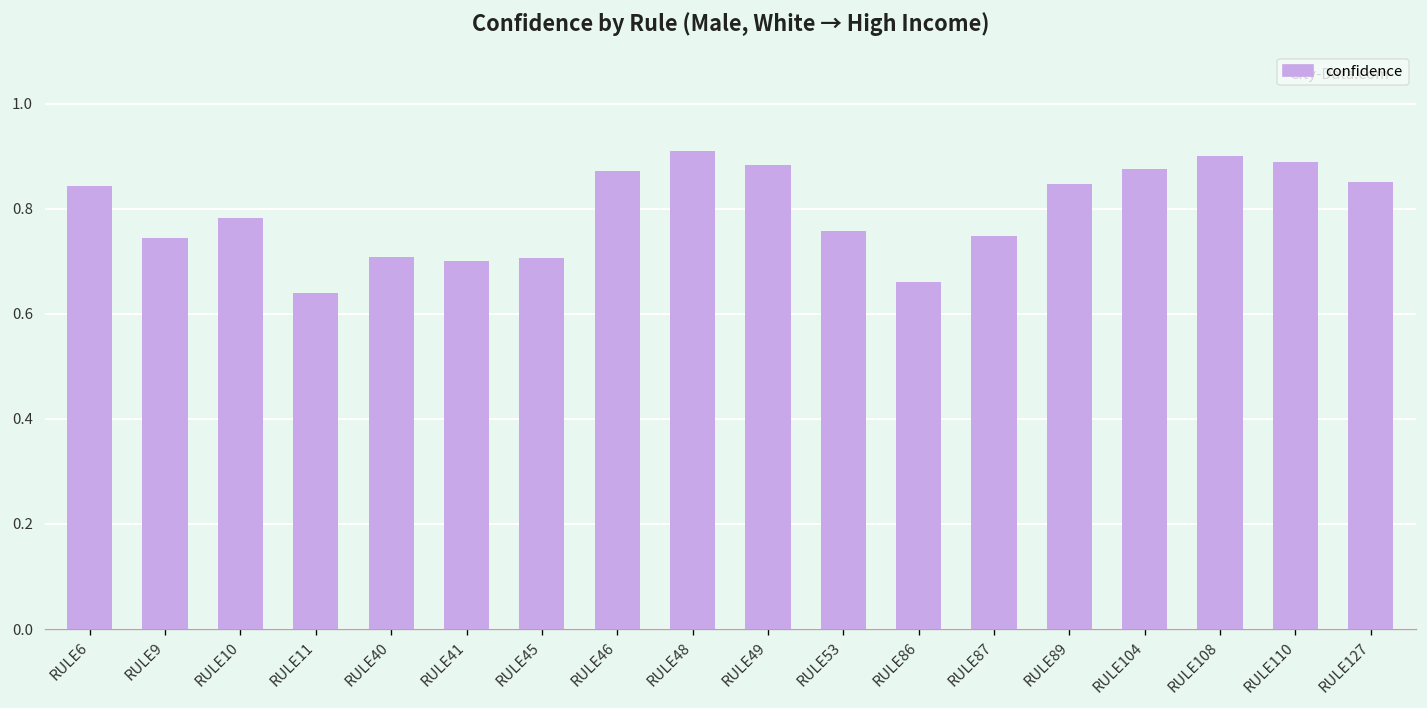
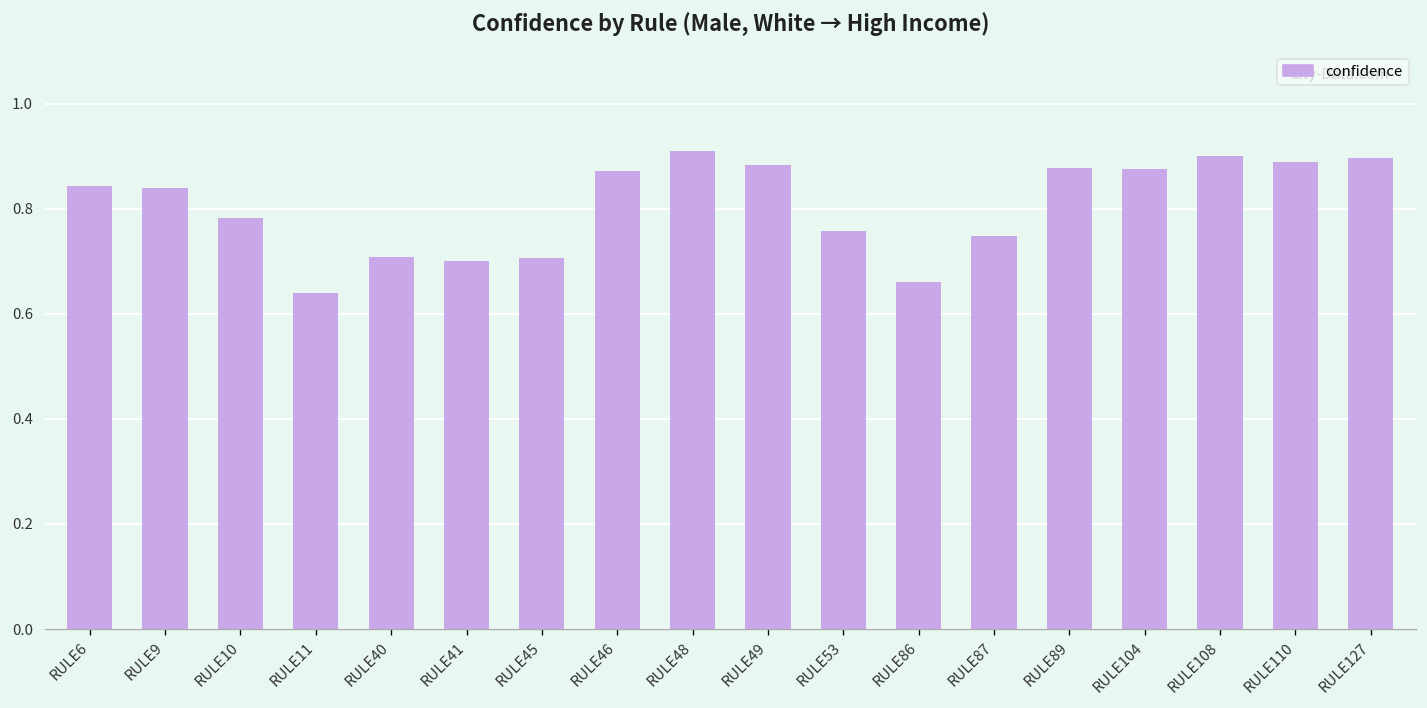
RULE9: 0.74 -> 0.84
RULE89: 0.85 -> 0.88
RULE127: 0.85 -> 0.90
